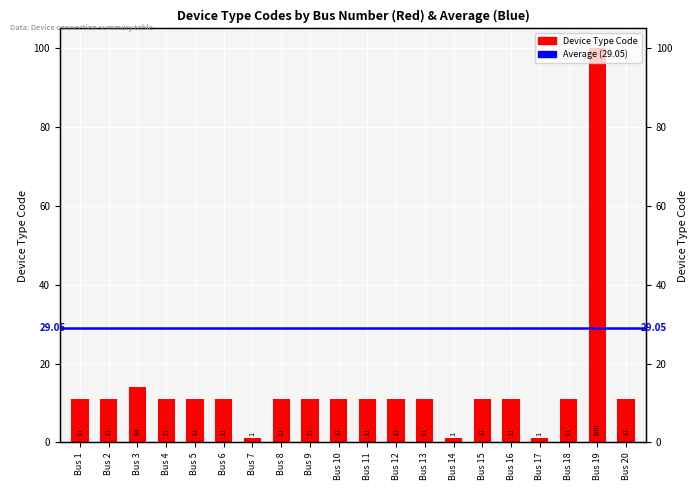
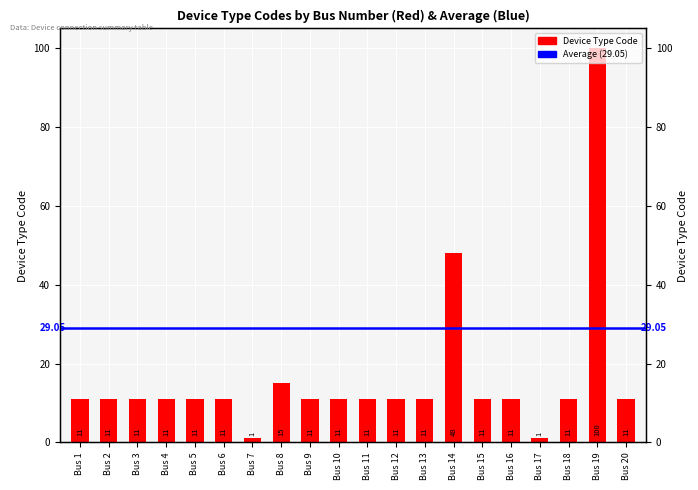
Bus 3: 14 -> 11
Bus 8: 11 -> 15
Bus 14: 1 -> 48
